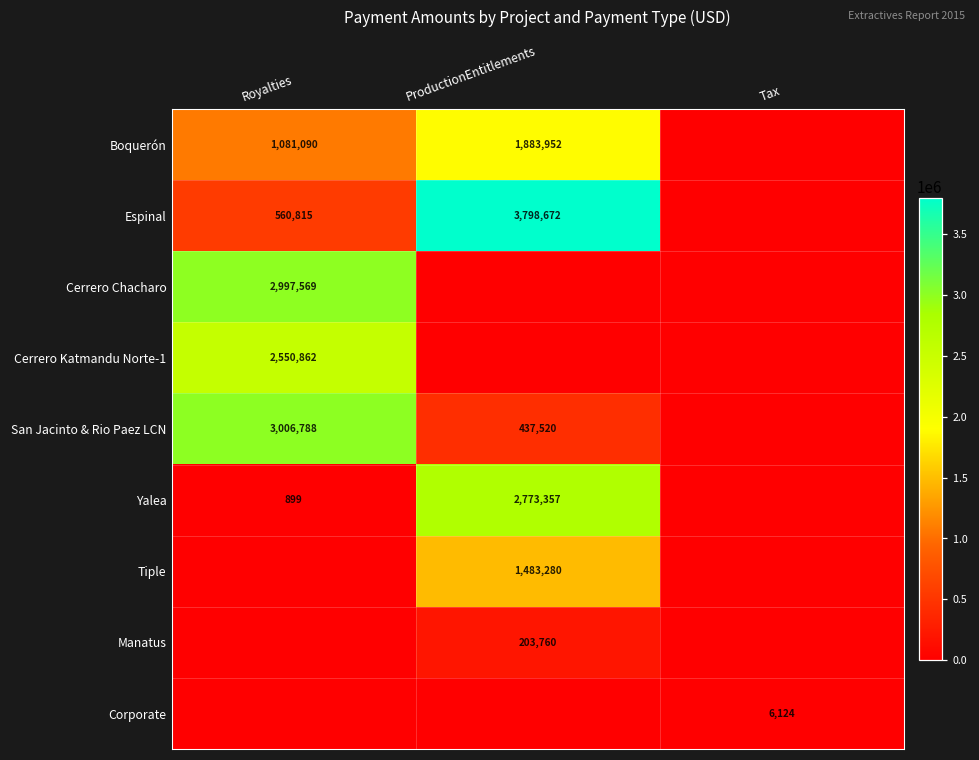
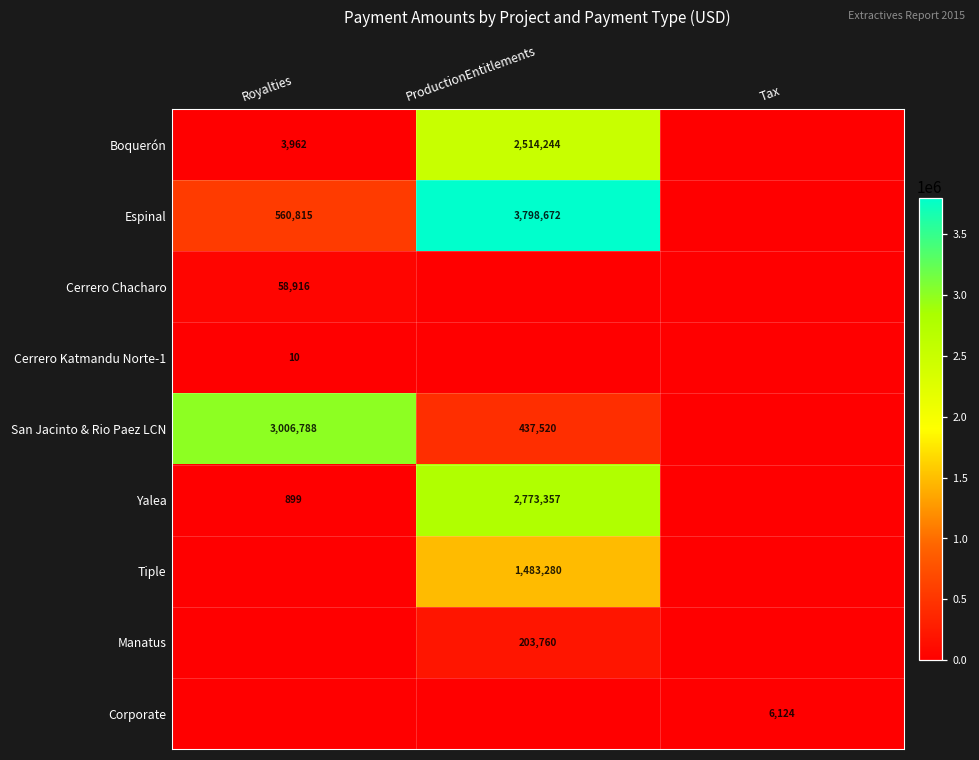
Boquerón, Royalties: 1,081,090 -> 3,962
Boquerón, ProductionEntitlements: 1,883,952 -> 2,514,244
Cerrero Chacharo, Royalties: 2,997,569 -> 58,916
Cerrero Katmandu Norte-1, Royalties: 2,550,862 -> 10
